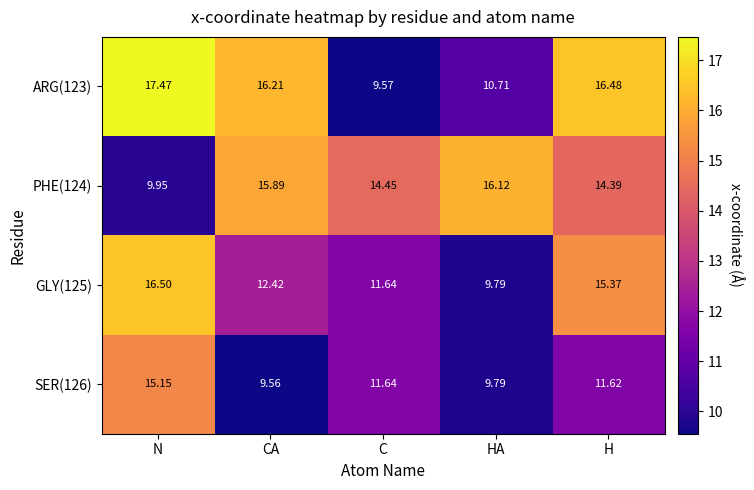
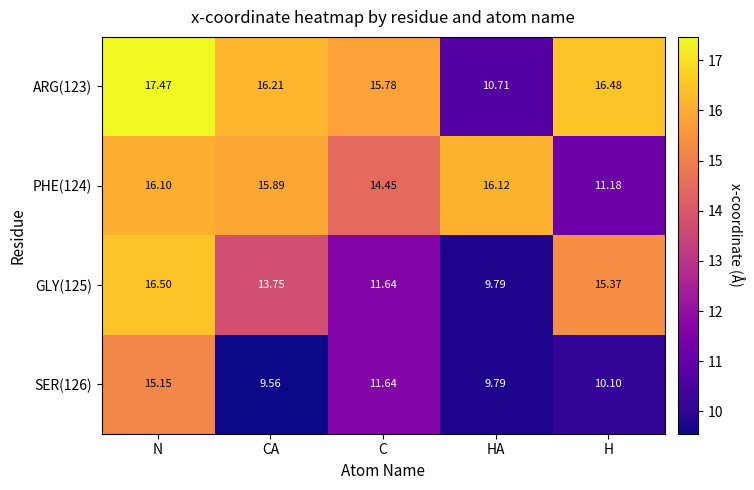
ARG(123), C: 9.57 -> 15.78
PHE(124), N: 9.95 -> 16.10
PHE(124), H: 14.39 -> 11.18
GLY(125), CA: 12.42 -> 13.75
SER(126), H: 11.62 -> 10.10
